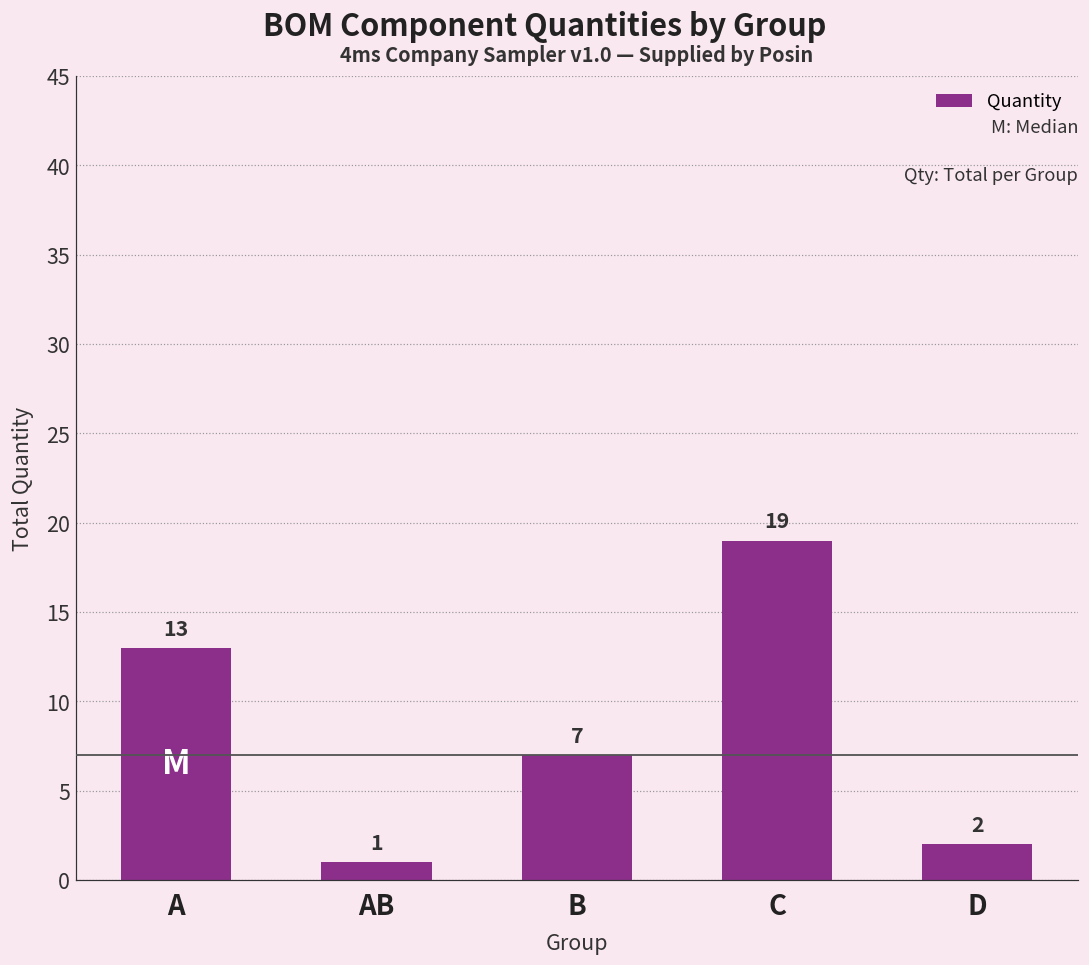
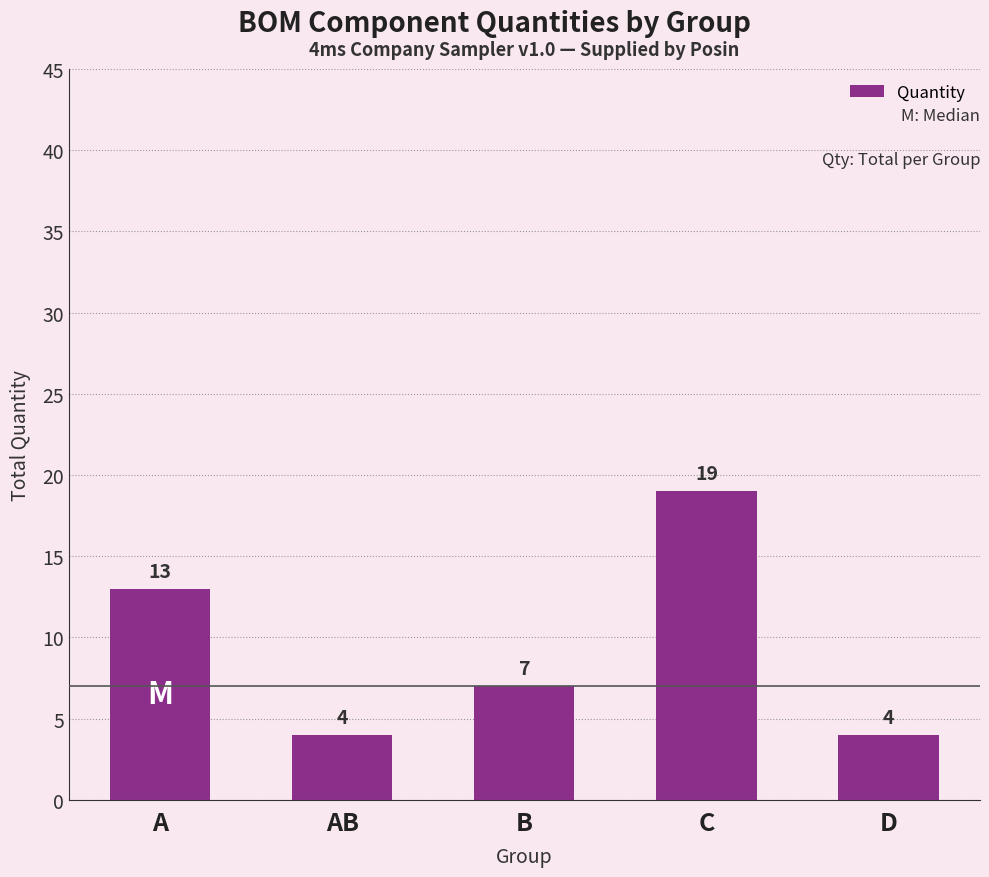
AB: 1 -> 4
D: 2 -> 4
